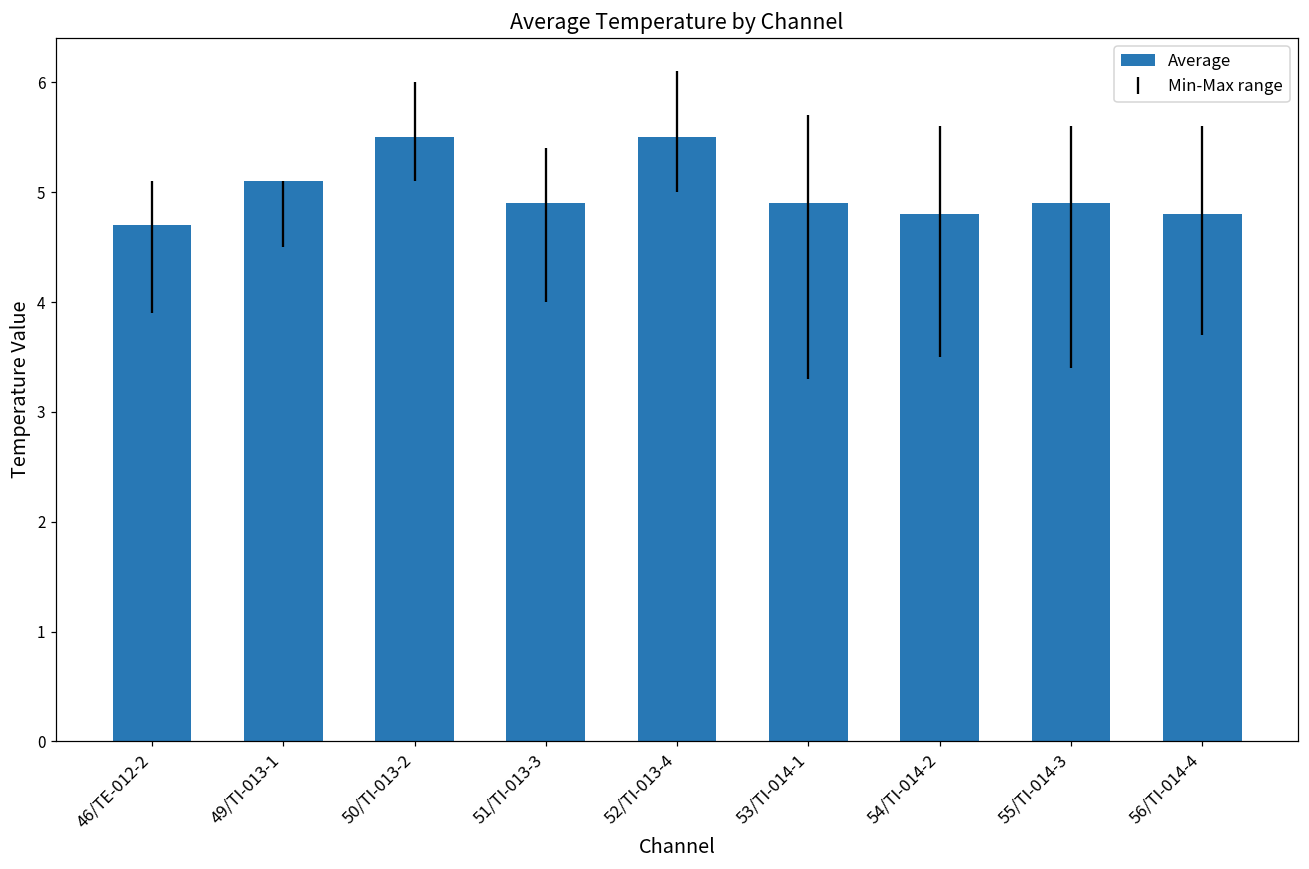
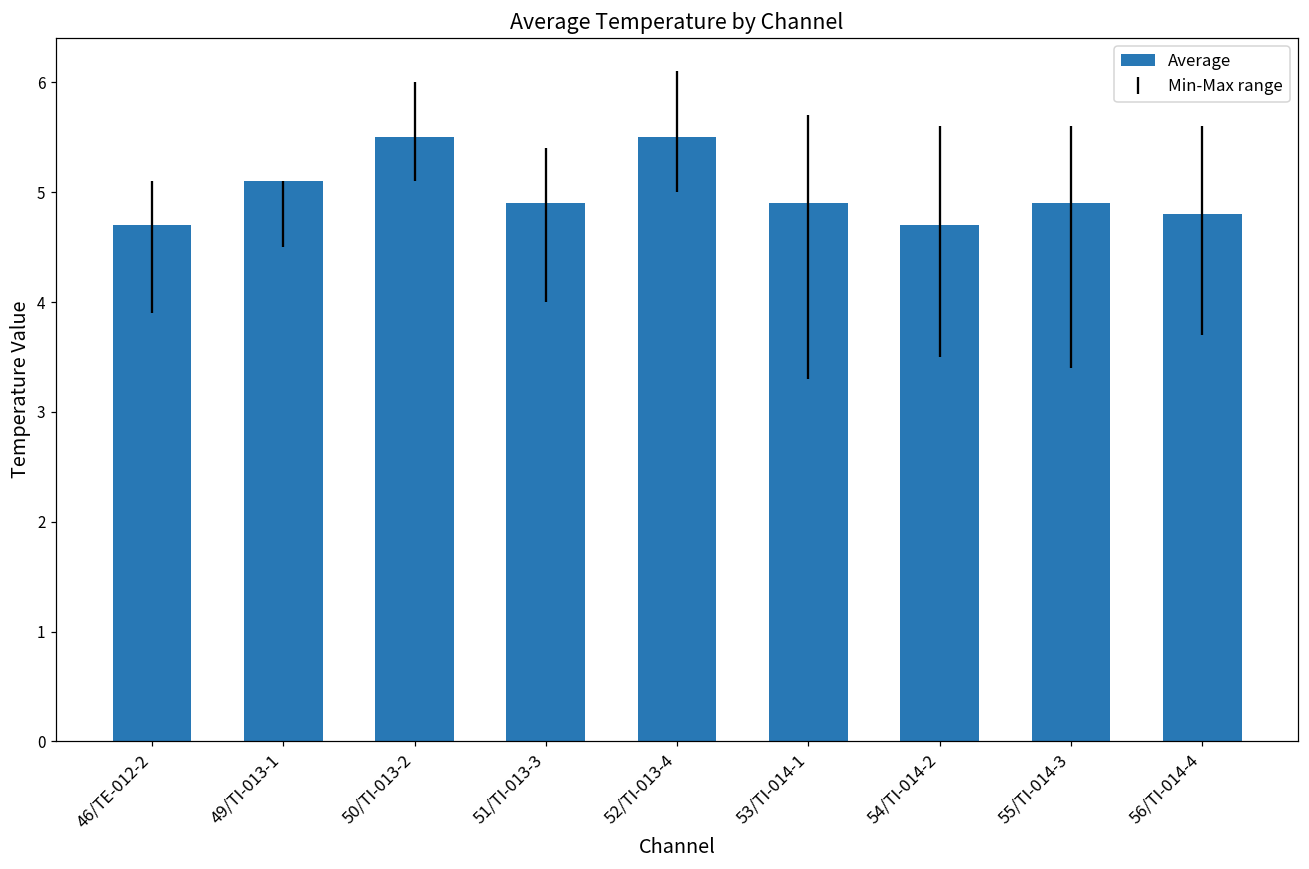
54/TI-014-2: 4.8 -> 4.7
